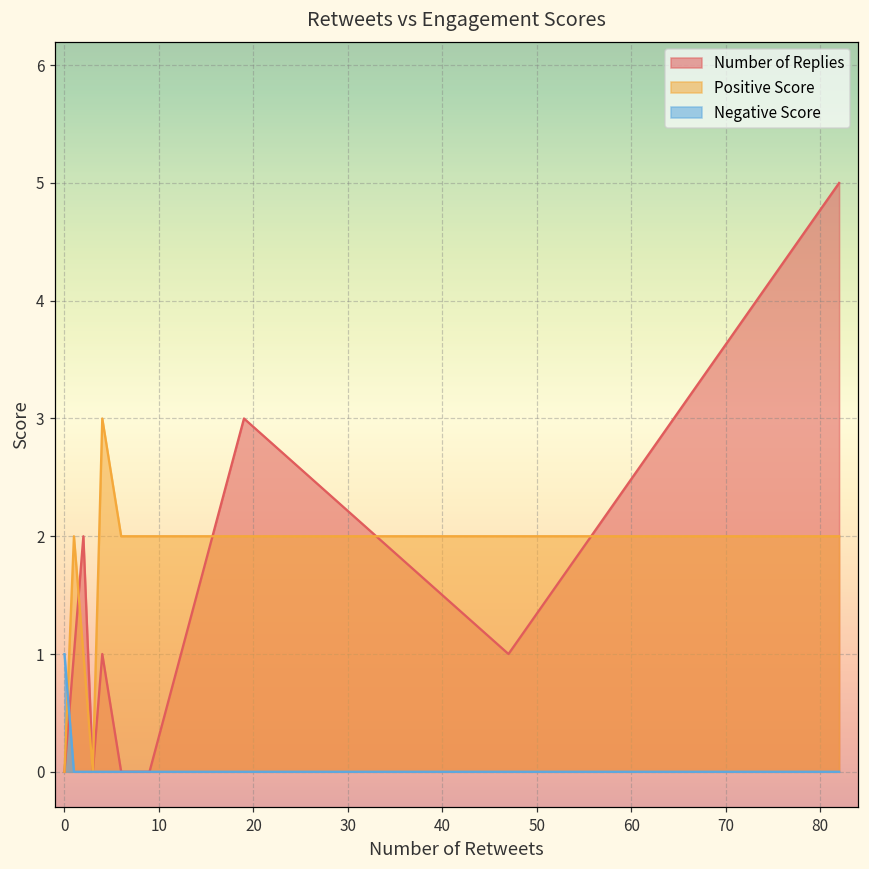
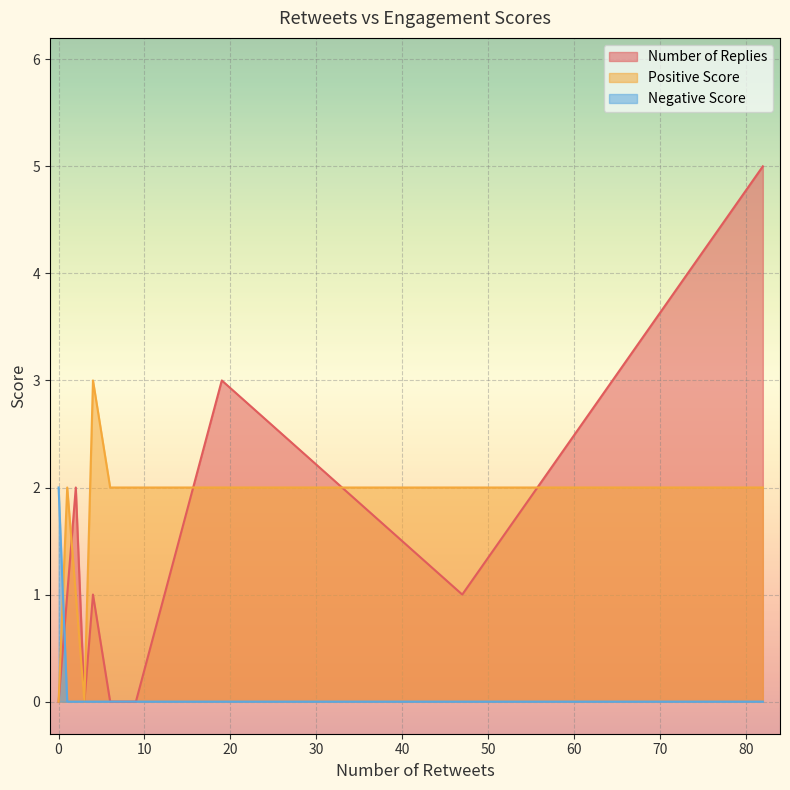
Negative Score, 0: 1 -> 2
